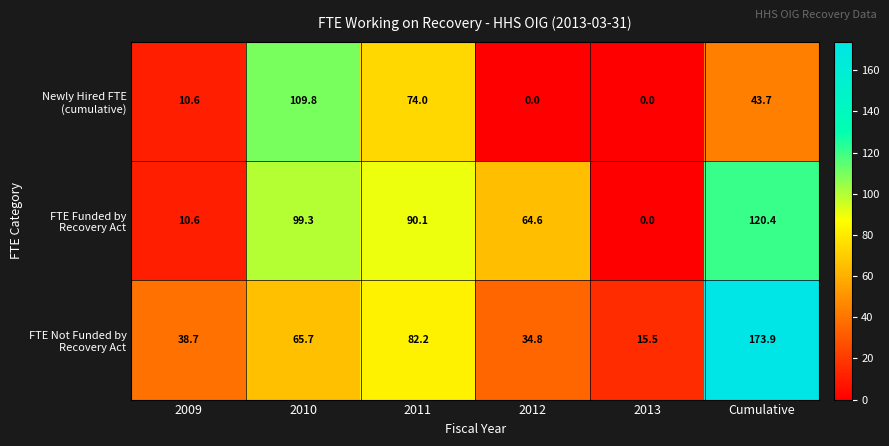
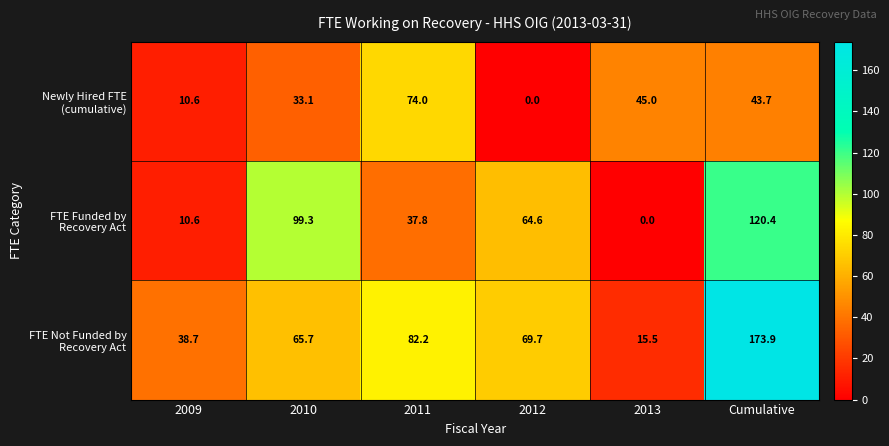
Newly Hired FTE (cumulative), 2010: 109.8 -> 33.1
Newly Hired FTE (cumulative), 2013: 0.0 -> 45.0
FTE Funded by Recovery Act, 2011: 90.1 -> 37.8
FTE Not Funded by Recovery Act, 2012: 34.8 -> 69.7
